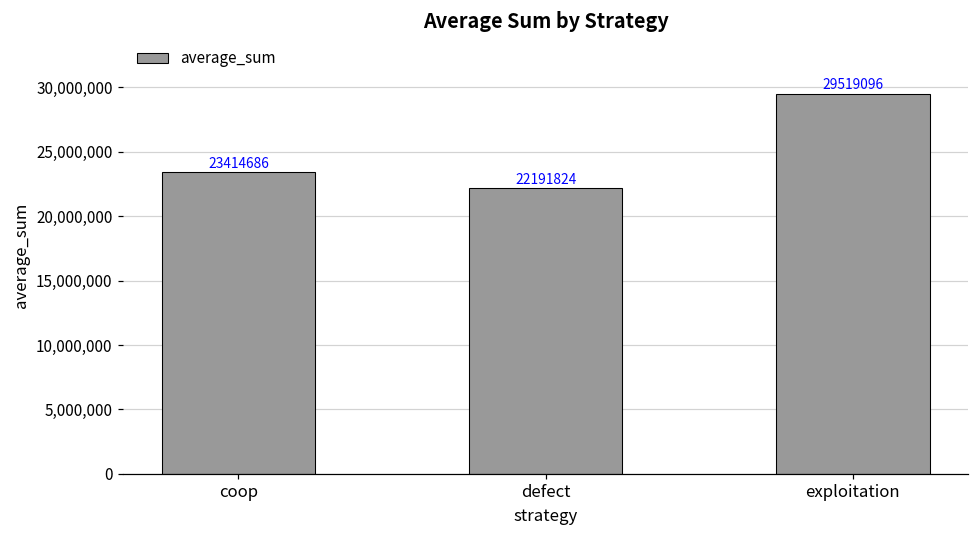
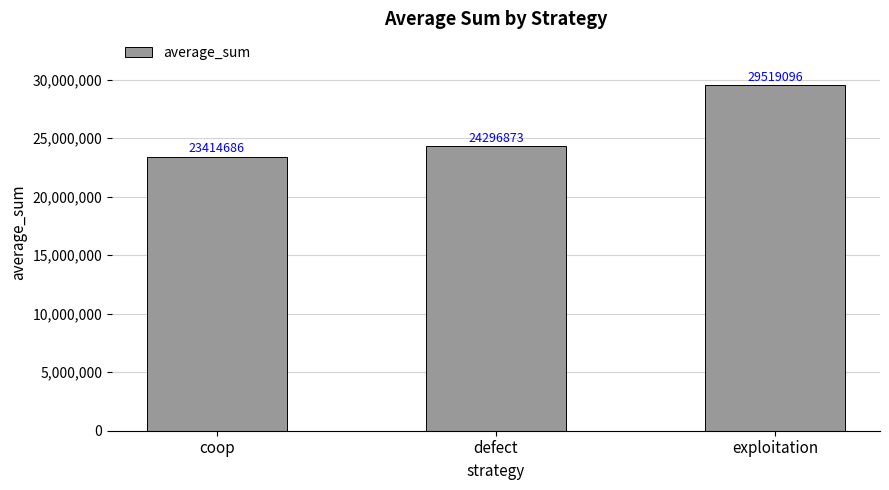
defect: 22191824 -> 24296873
